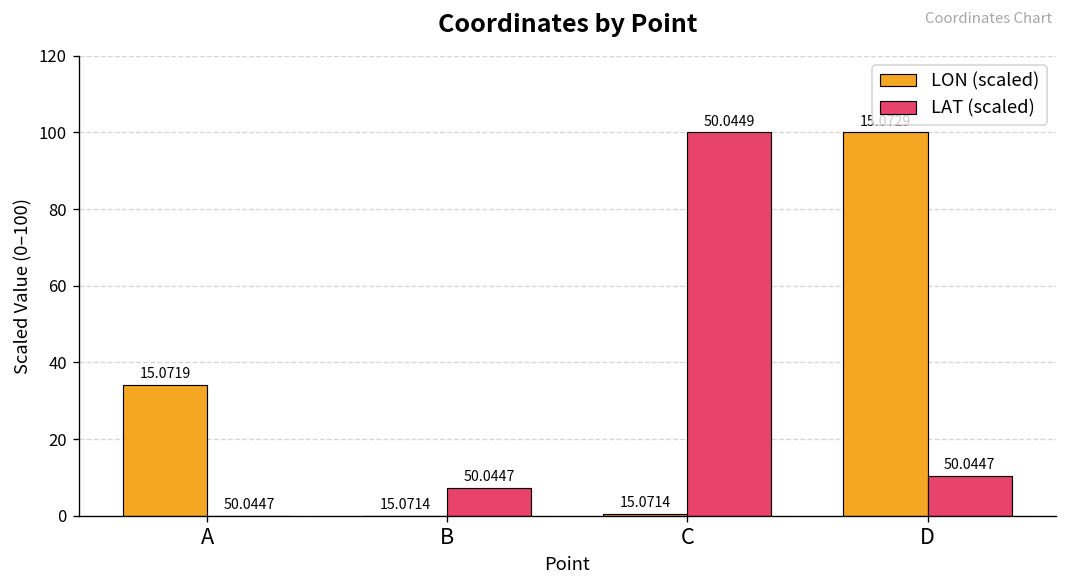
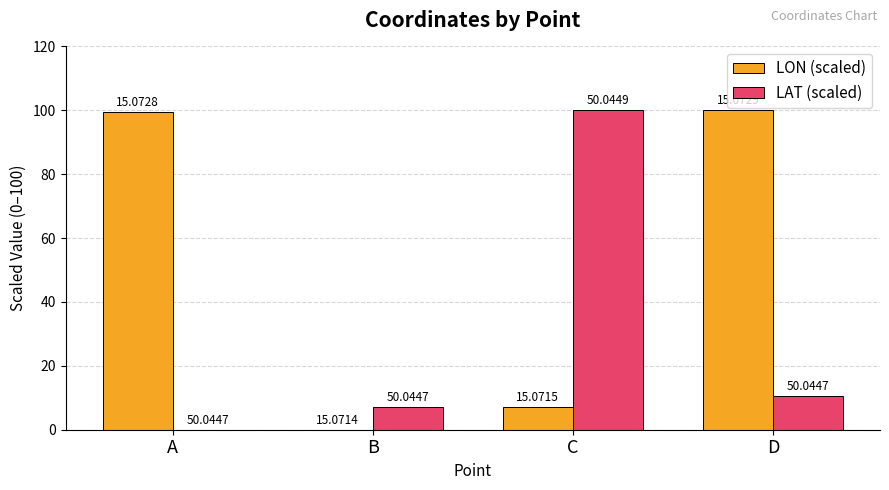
LON (scaled), A: 15.0719 -> 15.0728
LON (scaled), C: 15.0714 -> 15.0715
